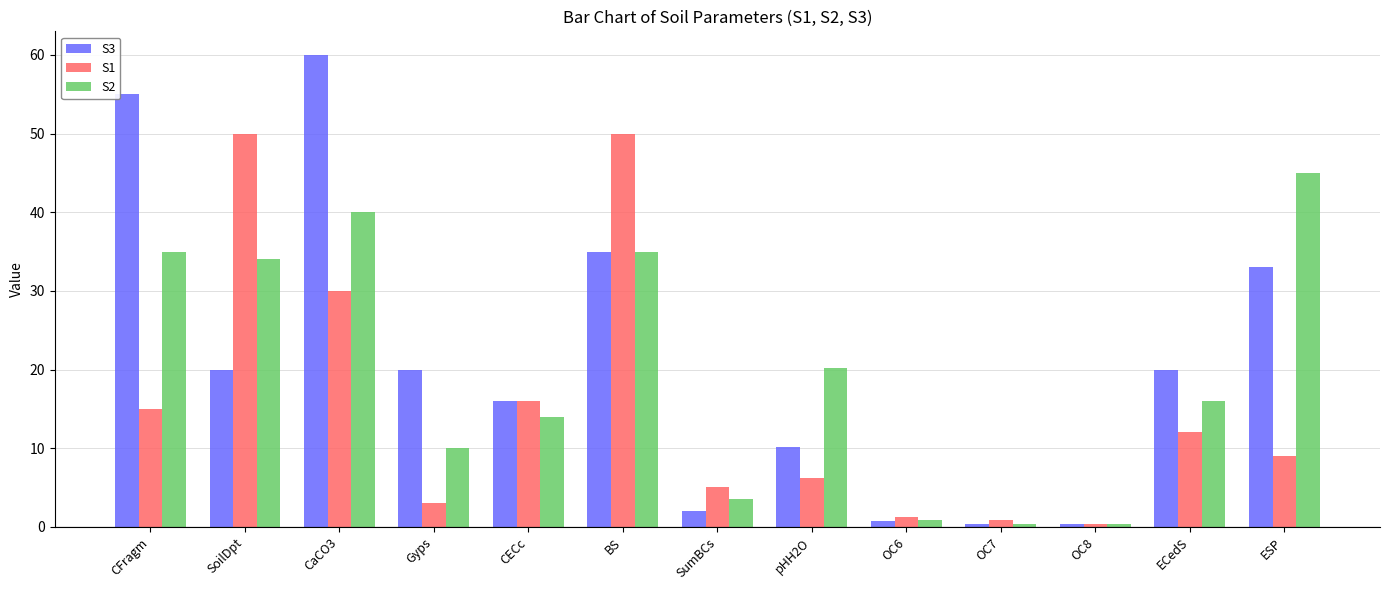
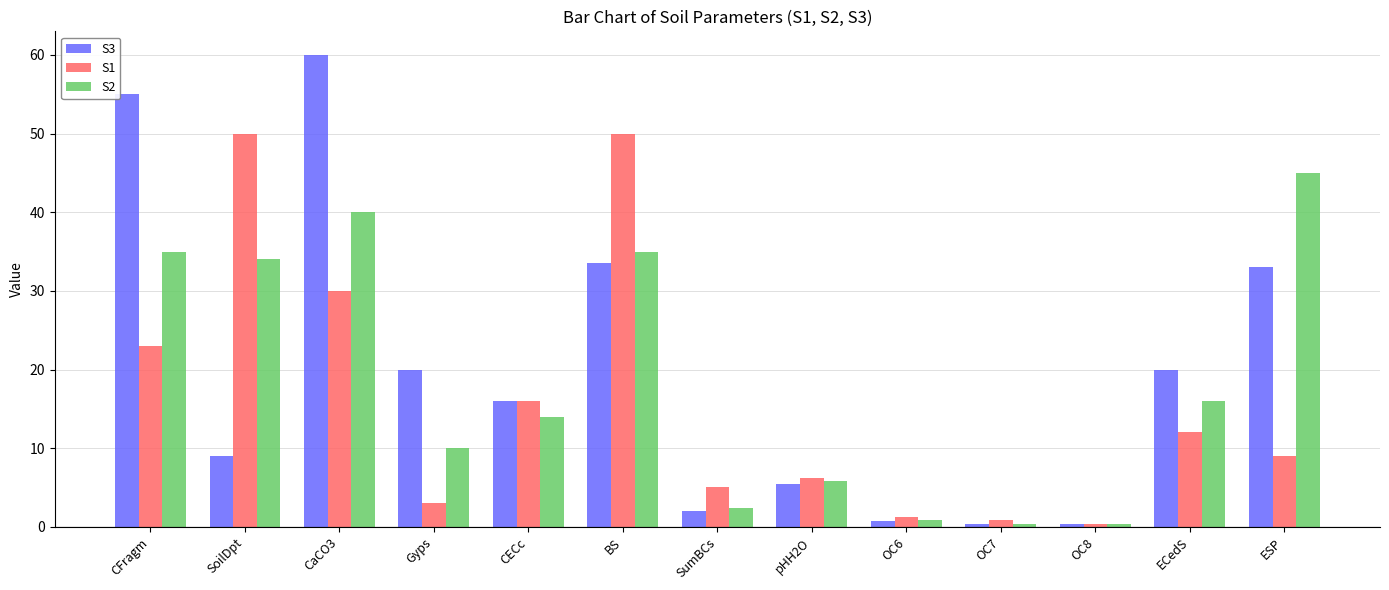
S1, CFragm: 15 -> 23
S3, SoilDpt: 20 -> 9
S3, BS: 35 -> 34
S2, SumBCs: 4 -> 2
S3, pHH2O: 10 -> 6
S2, pHH2O: 20 -> 6
